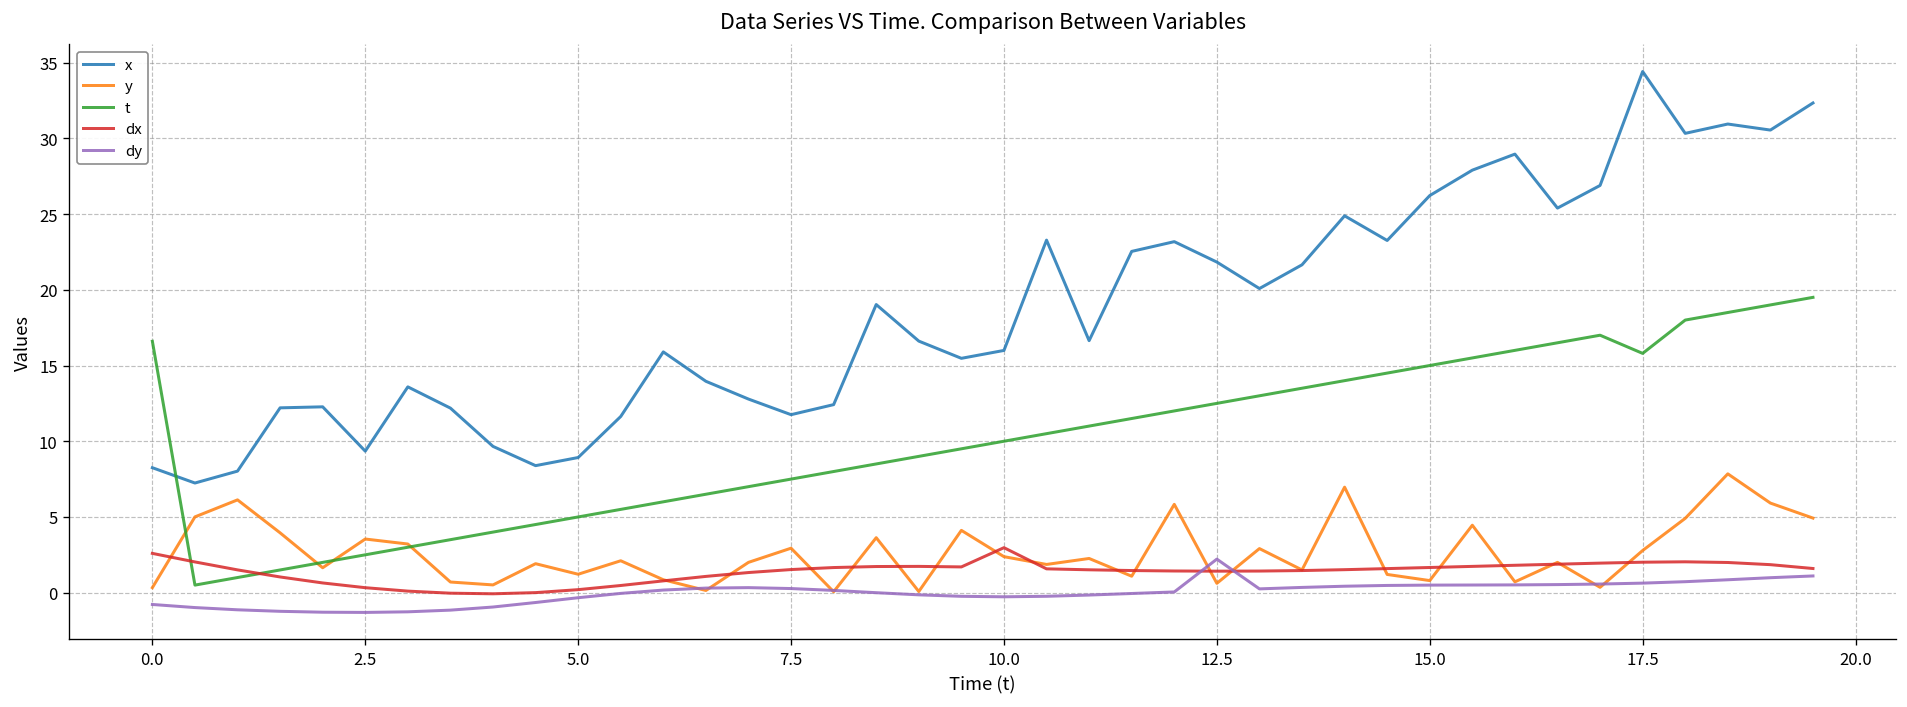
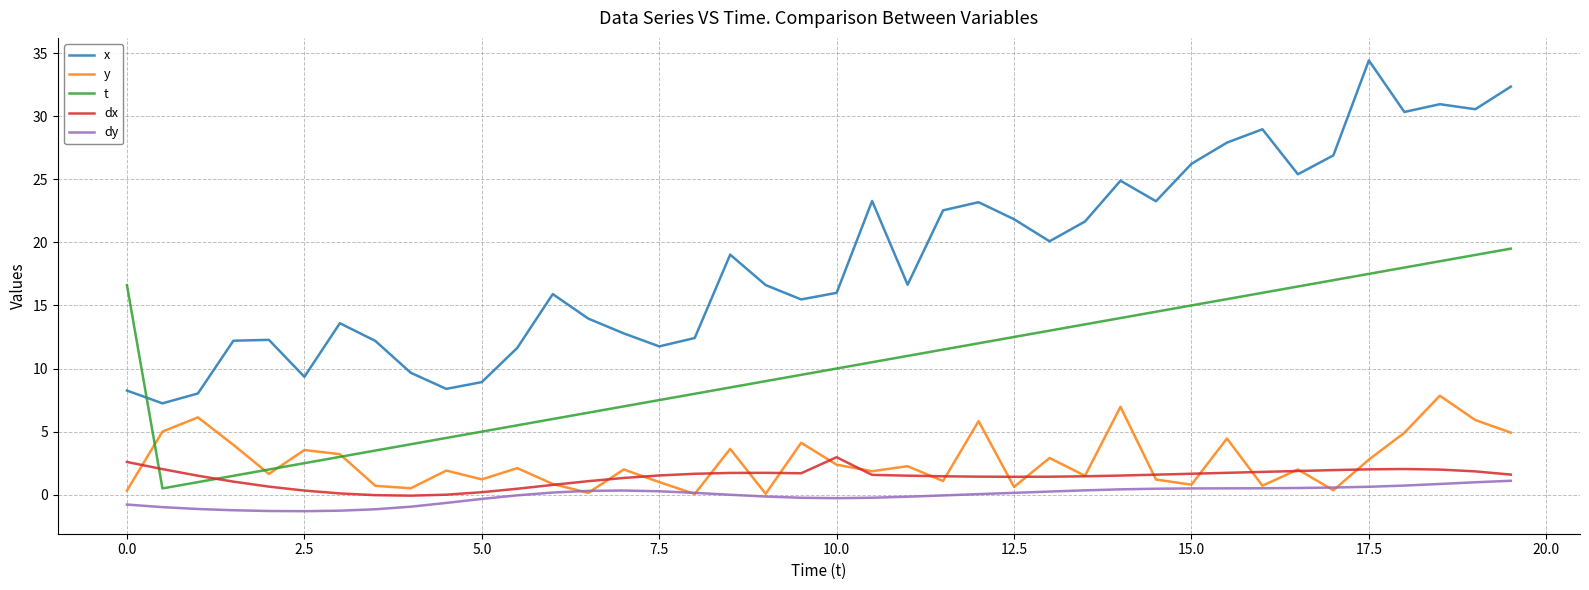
y, 7.5: 2.9 -> 1.0
dy, 12.5: 2.2 -> 0.1
t, 17.5: 15.8 -> 17.5
